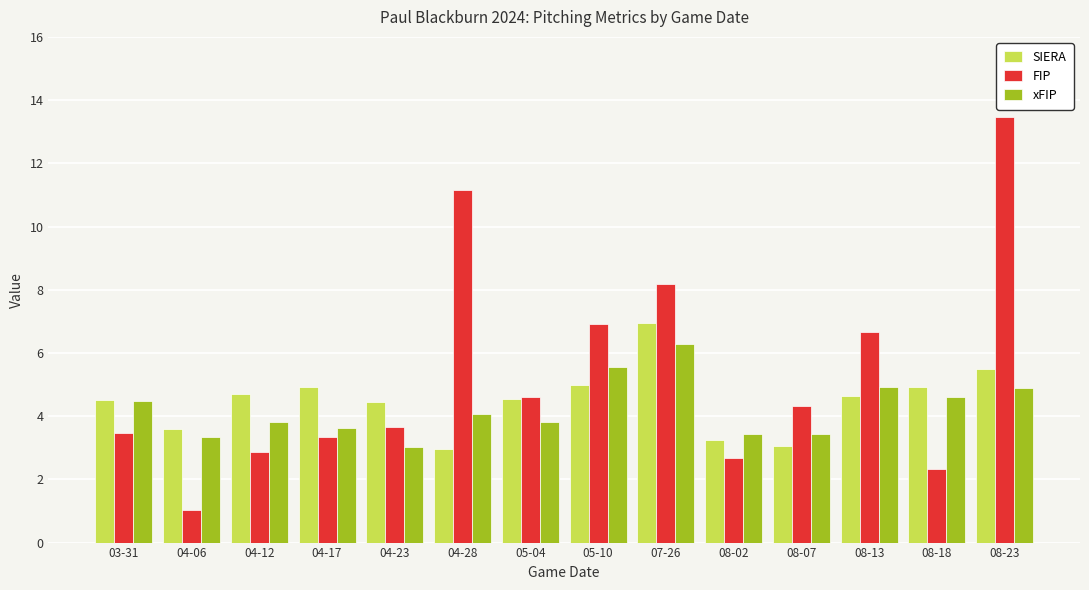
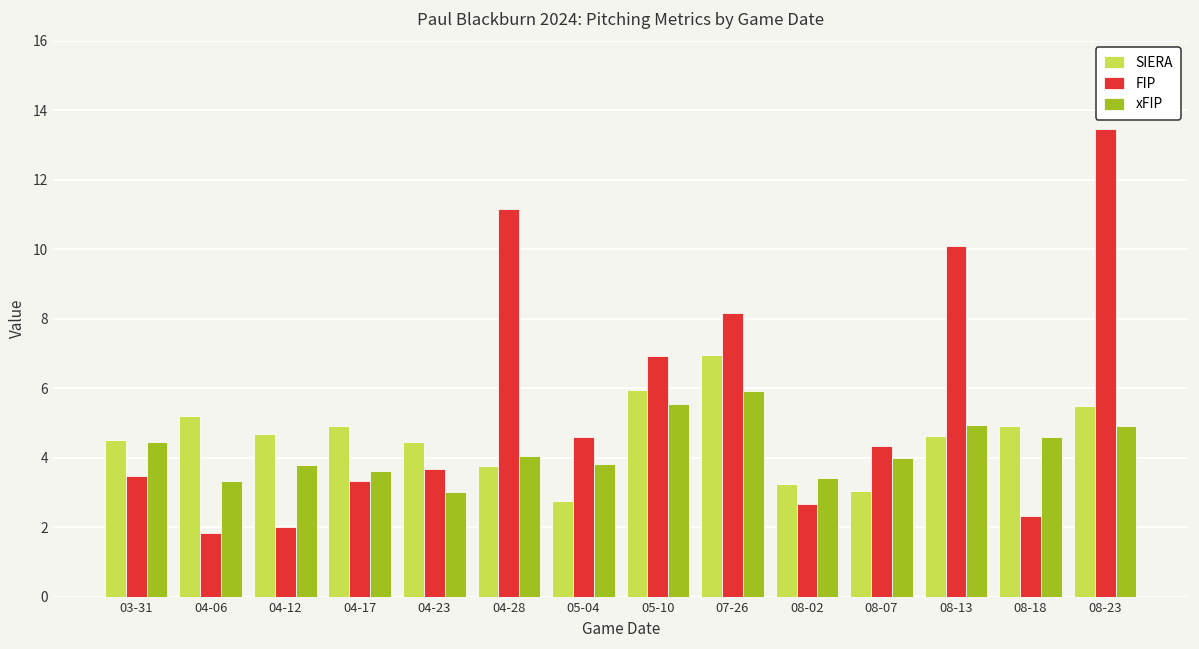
SIERA, 04-06: 3.6 -> 5.2
FIP, 04-06: 1.0 -> 1.8
FIP, 04-12: 2.9 -> 2.0
SIERA, 04-28: 3.0 -> 3.8
SIERA, 05-04: 4.5 -> 2.7
SIERA, 05-10: 5.0 -> 5.9
xFIP, 07-26: 6.3 -> 5.9
xFIP, 08-07: 3.4 -> 4.0
FIP, 08-13: 6.7 -> 10.1
